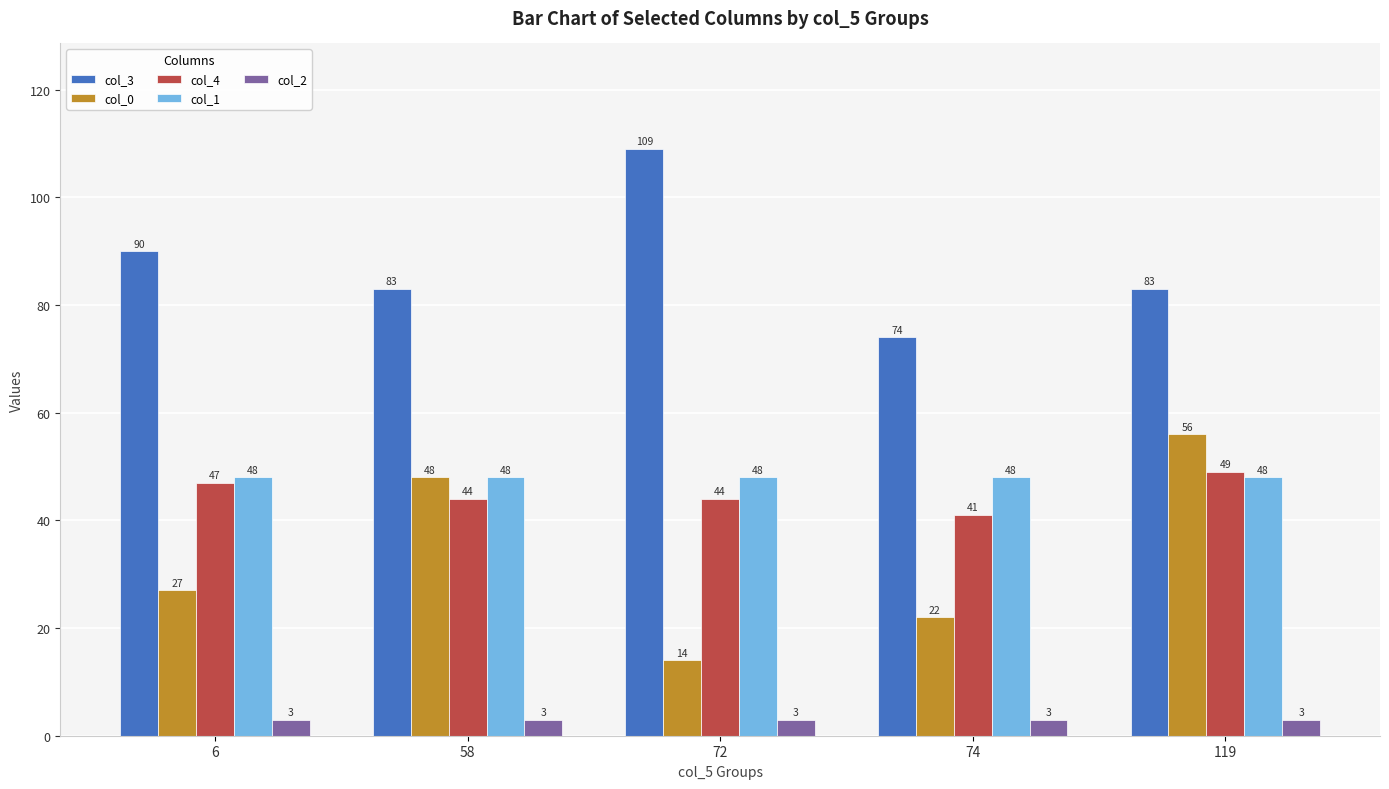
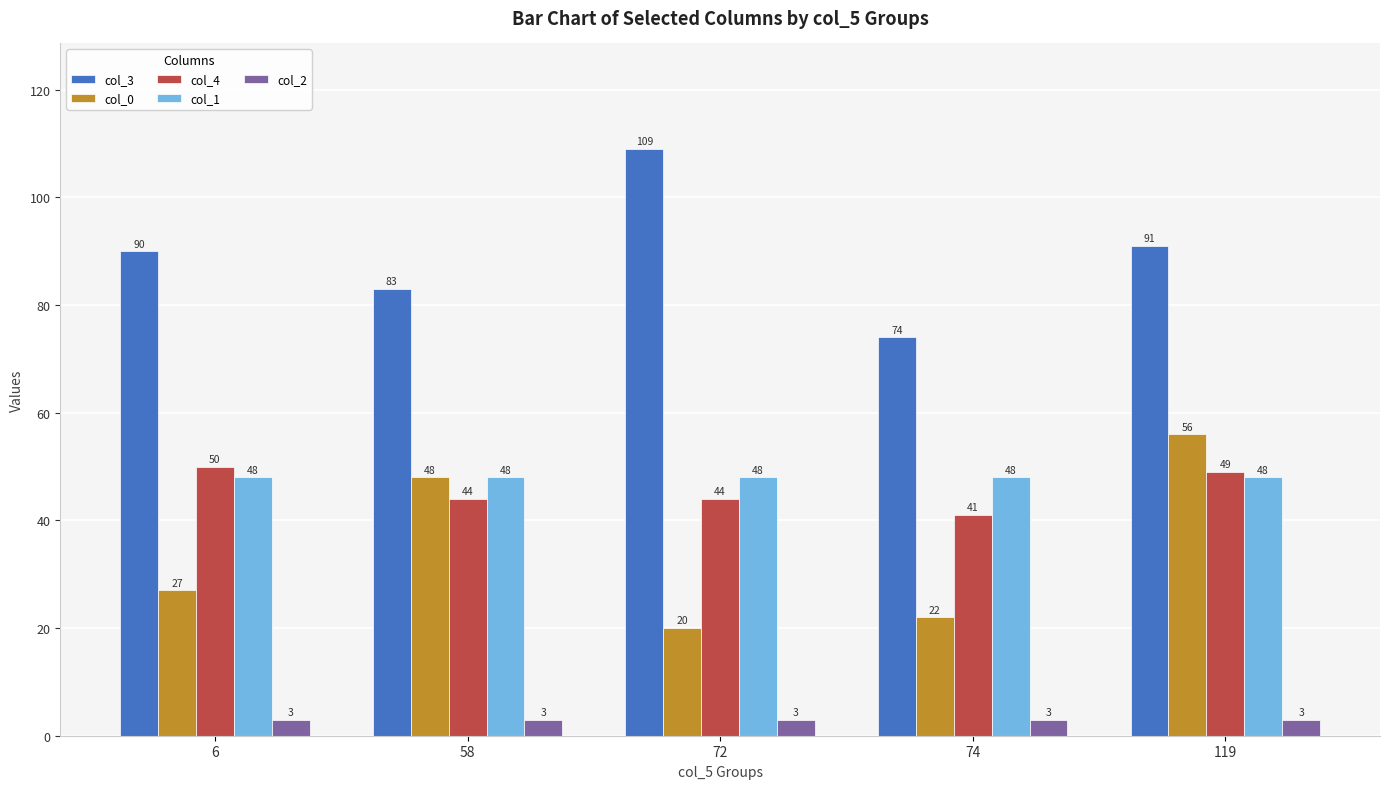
col_4, 6: 47 -> 50
col_0, 72: 14 -> 20
col_3, 119: 83 -> 91
